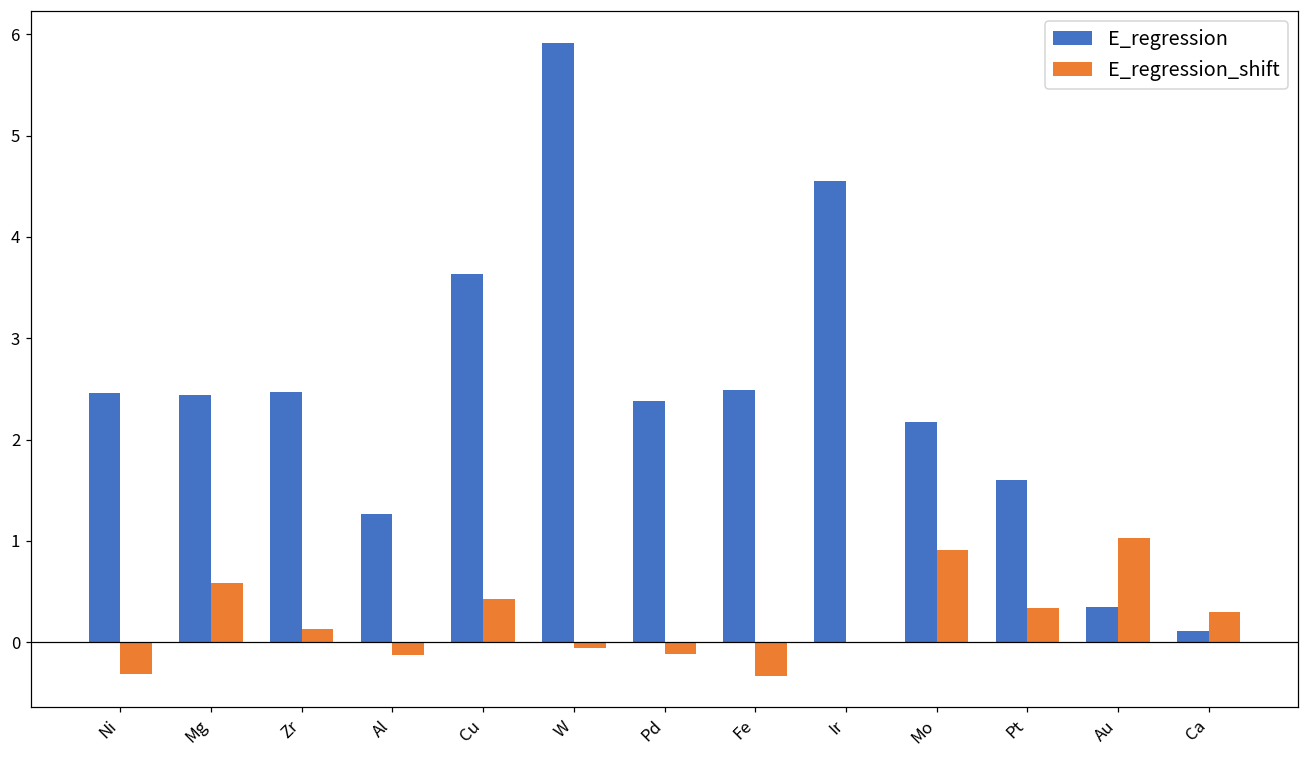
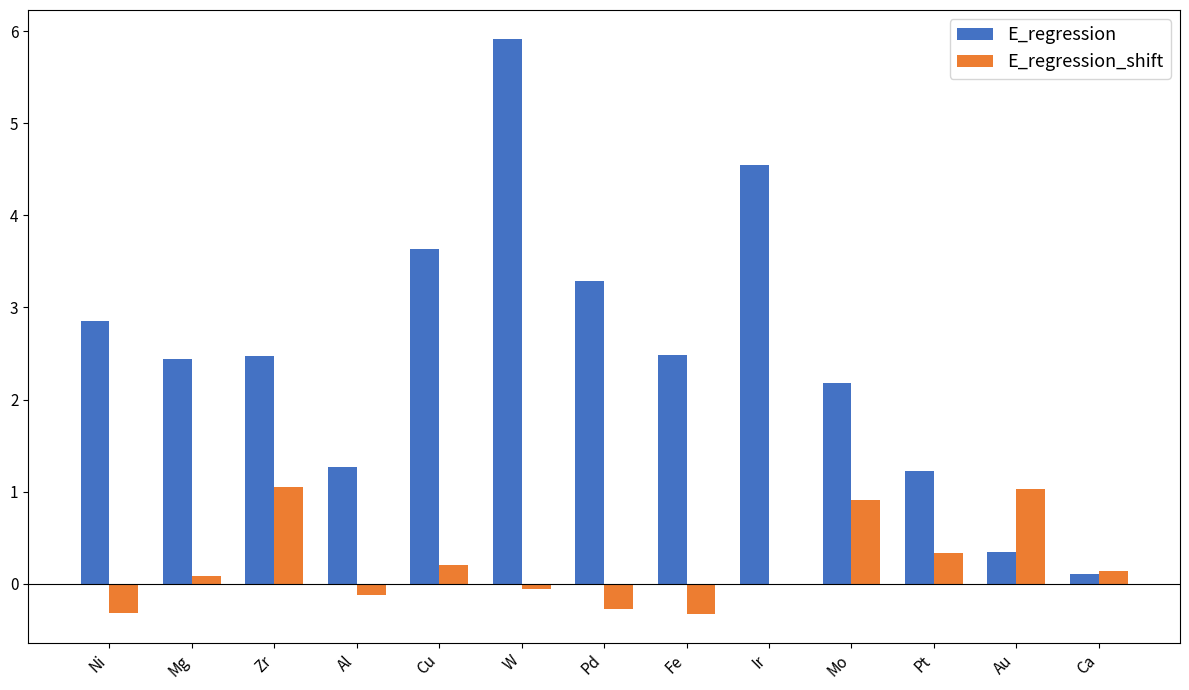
E_regression, Ni: 2.5 -> 2.9
E_regression_shift, Mg: 0.6 -> 0.1
E_regression_shift, Zr: 0.1 -> 1.1
E_regression_shift, Cu: 0.4 -> 0.2
E_regression, Pd: 2.4 -> 3.3
E_regression_shift, Pd: -0.1 -> -0.3
E_regression, Pt: 1.6 -> 1.2
E_regression_shift, Ca: 0.3 -> 0.1
